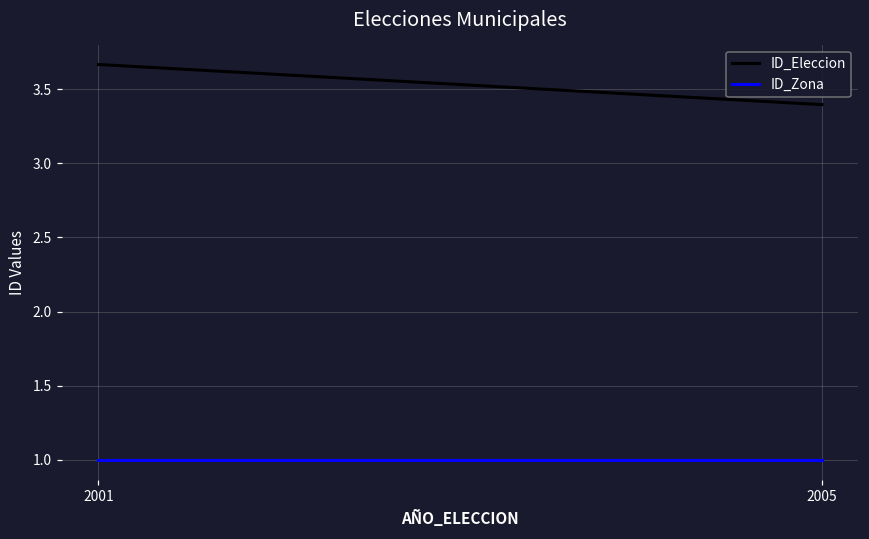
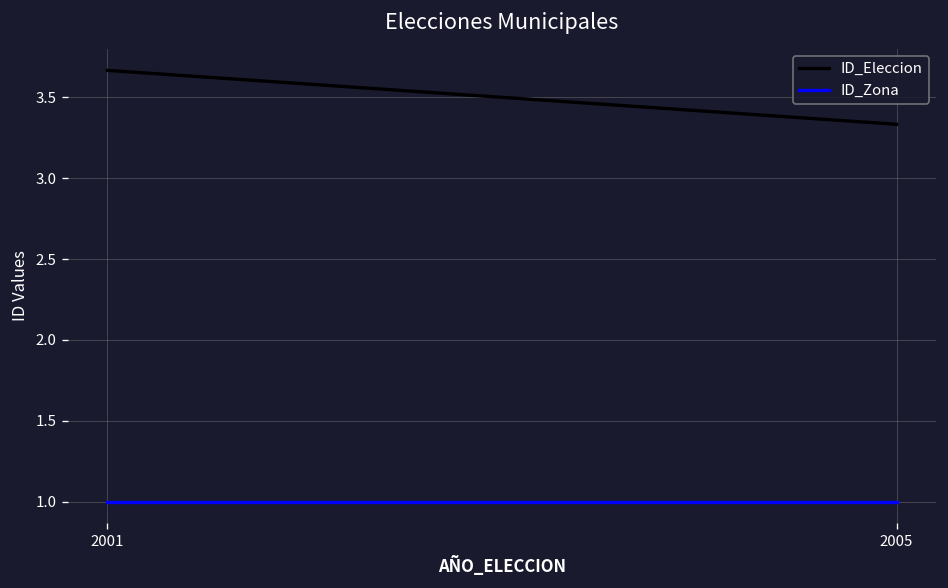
ID_Eleccion, 2005: 3.40 -> 3.33
